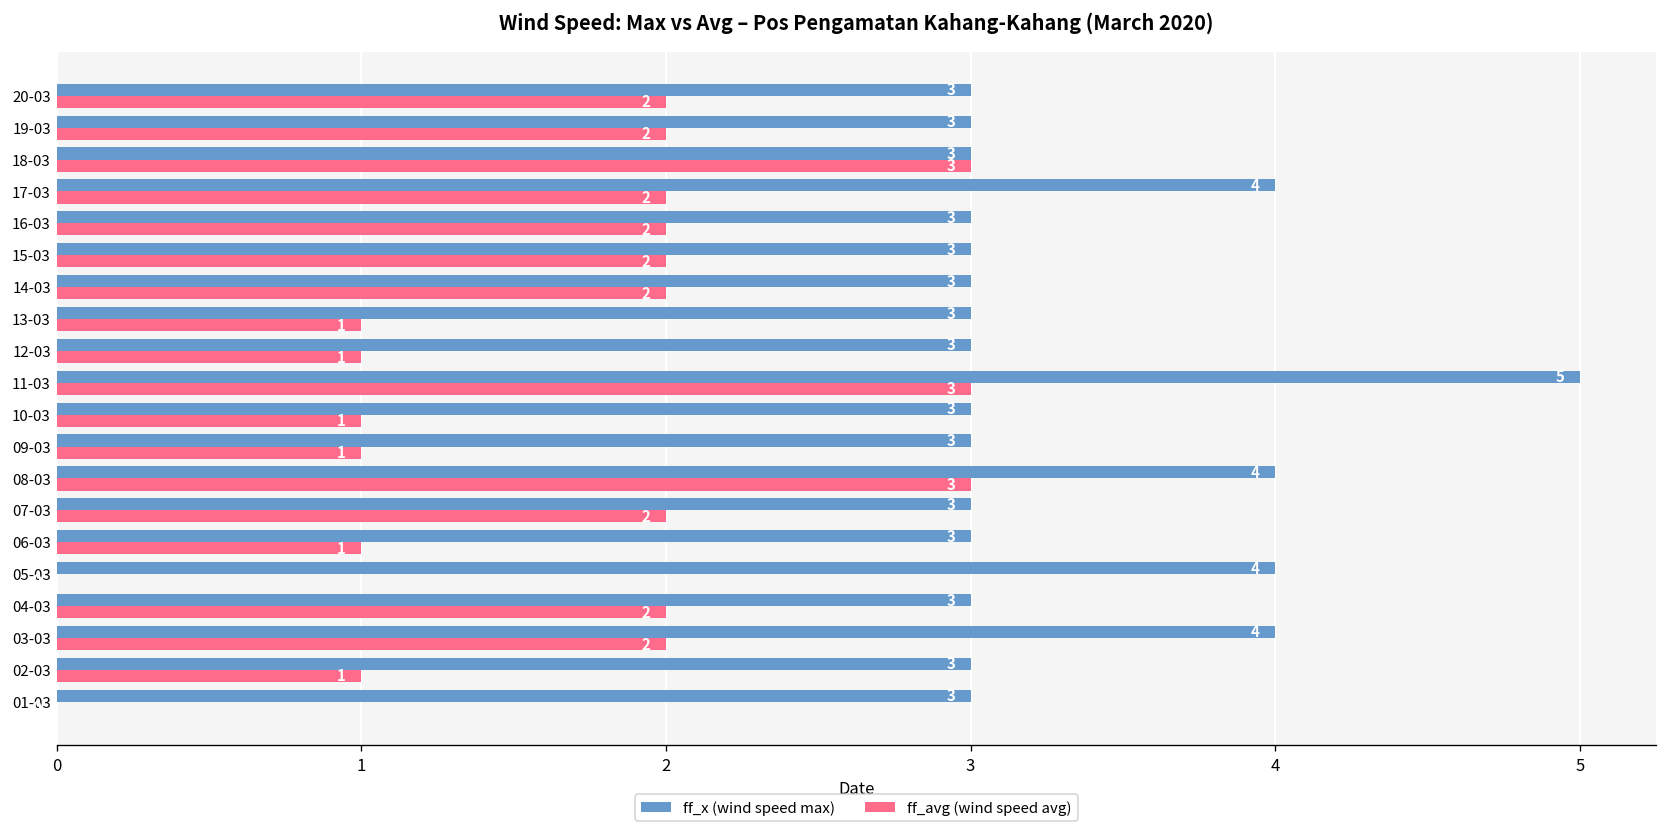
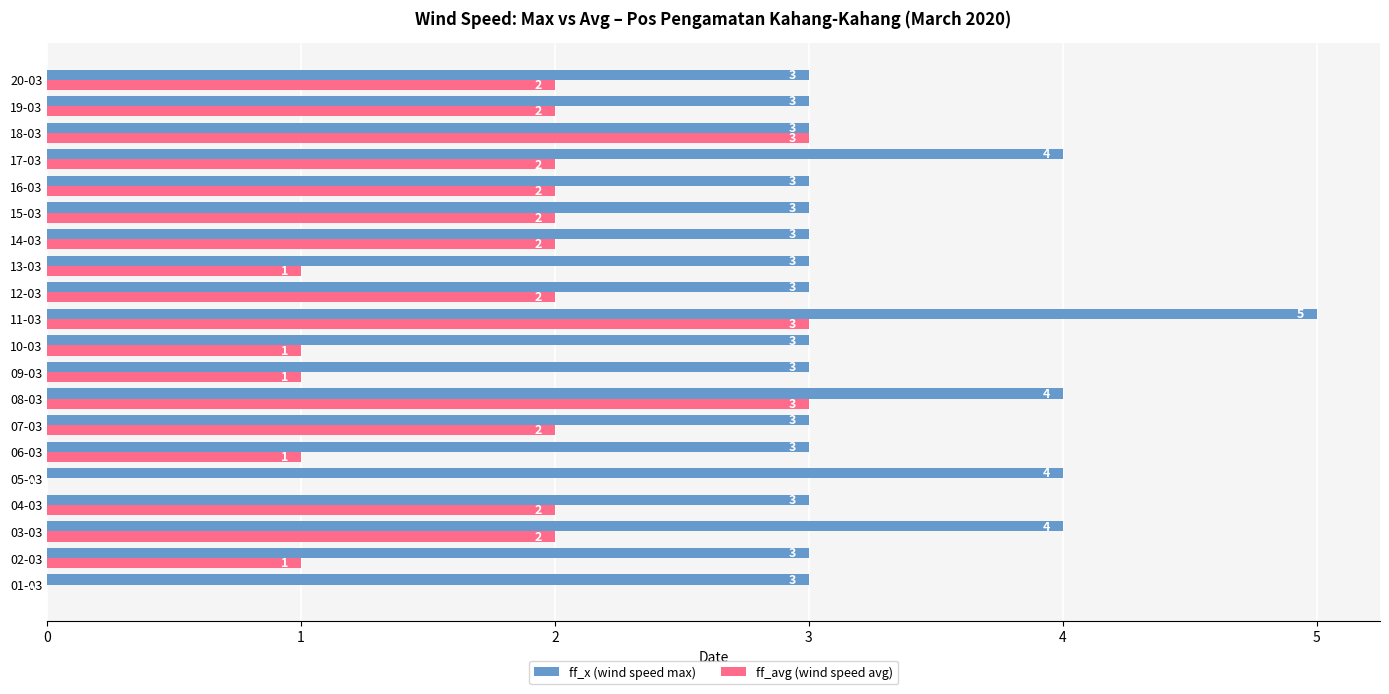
ff_avg (wind speed avg), 12-03: 1 -> 2
